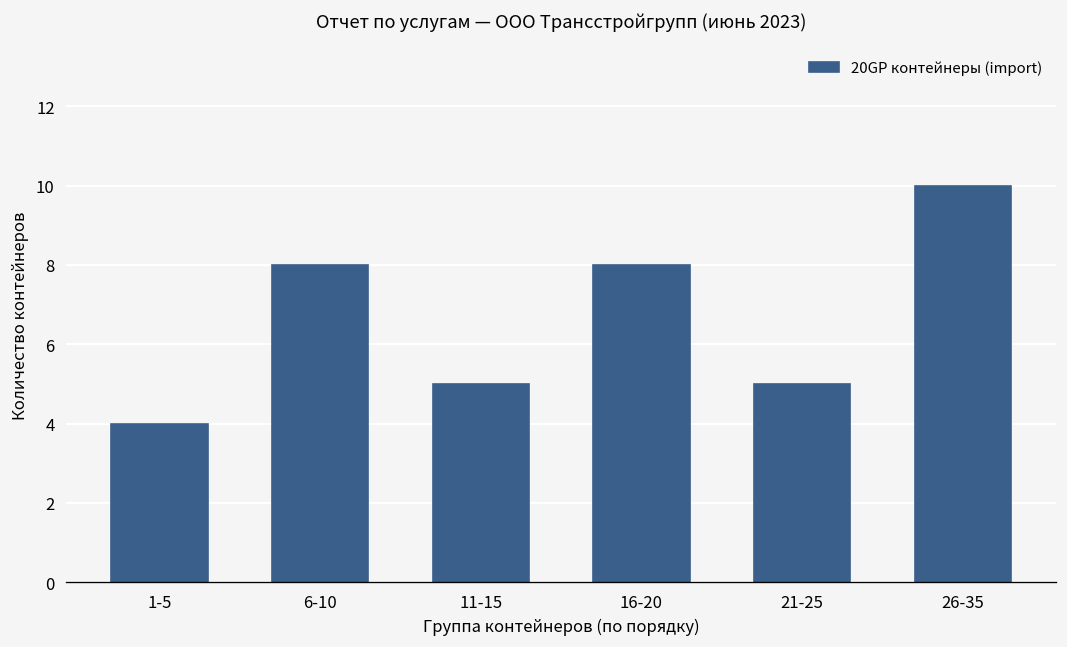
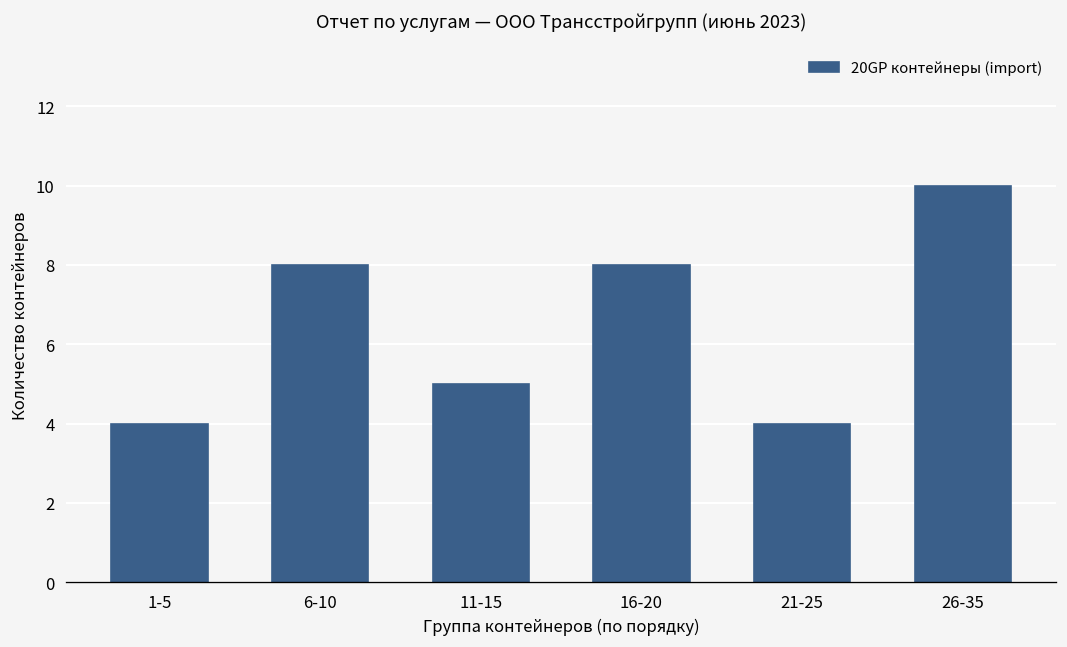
21-25: 5 -> 4
